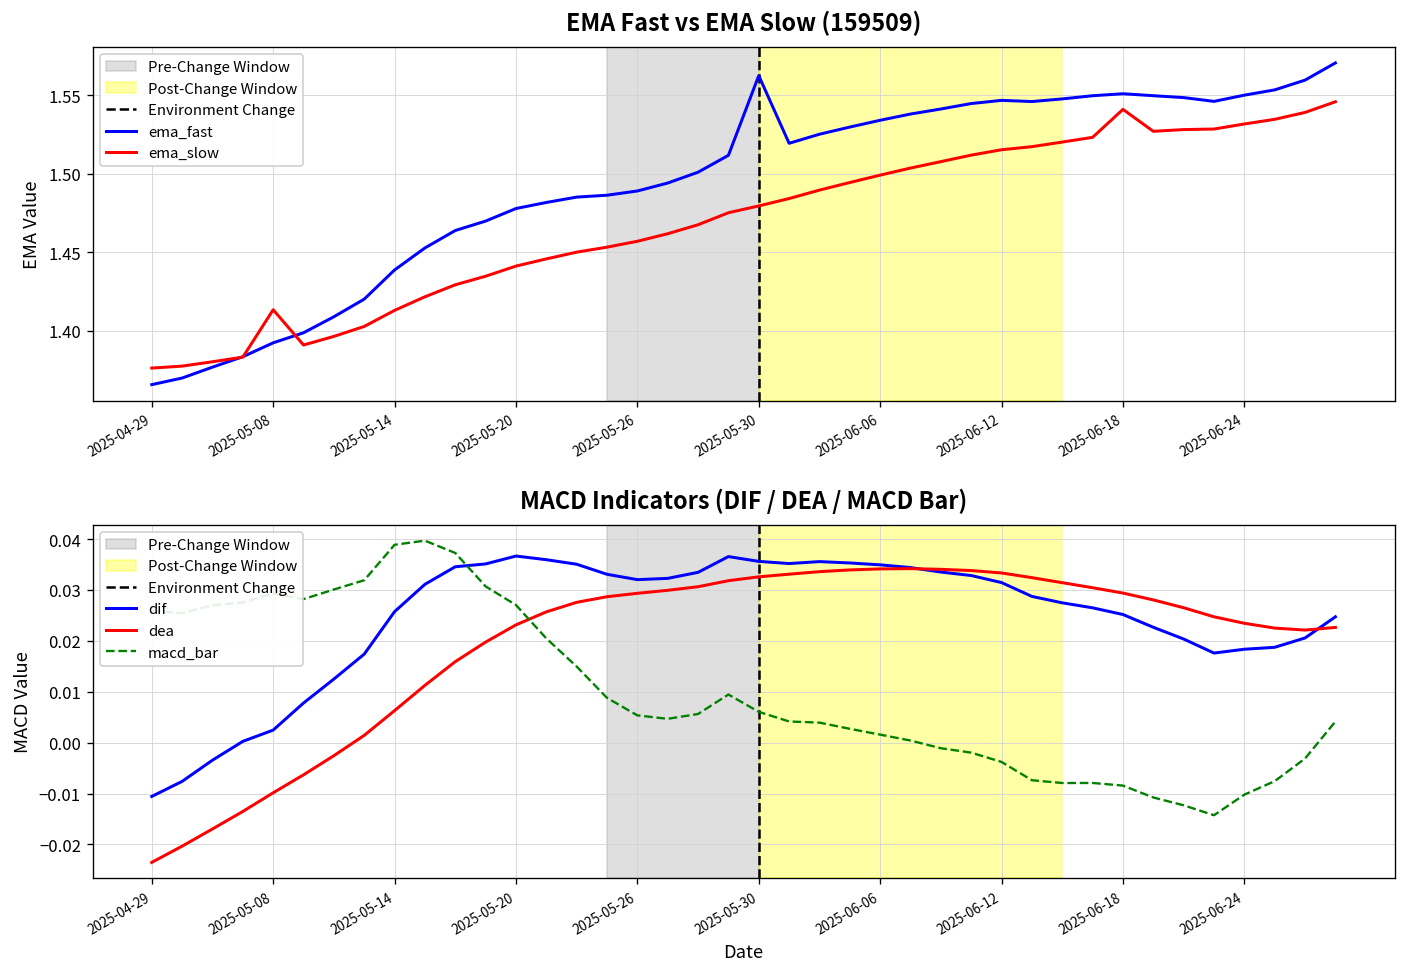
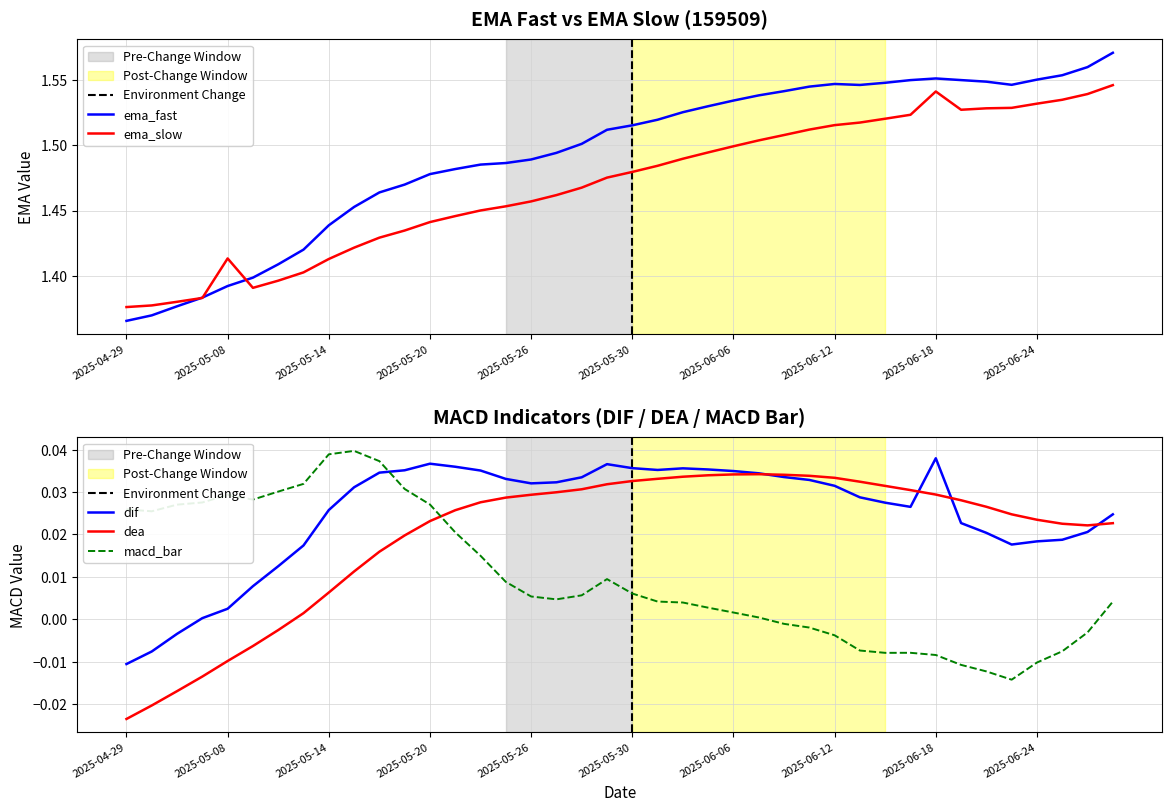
EMA Fast vs EMA Slow (159509), ema_fast, 2025-05-30: 1.563 -> 1.515
MACD Indicators (DIF / DEA / MACD Bar), dif, 2025-06-18: 0.025 -> 0.038
